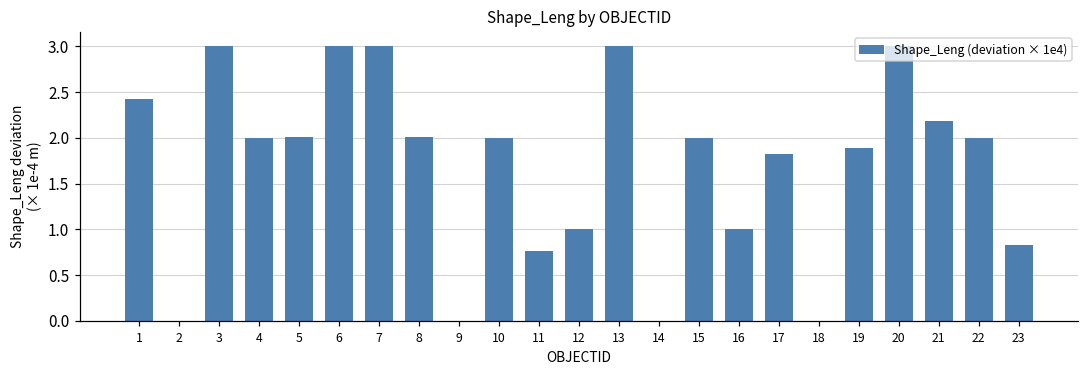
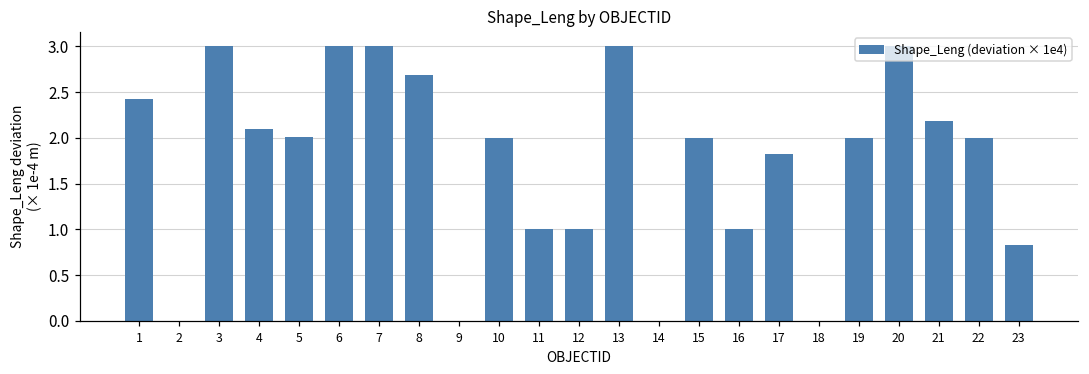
4: 2.0 -> 2.1
8: 2.0 -> 2.7
11: 0.8 -> 1.0
19: 1.9 -> 2.0
